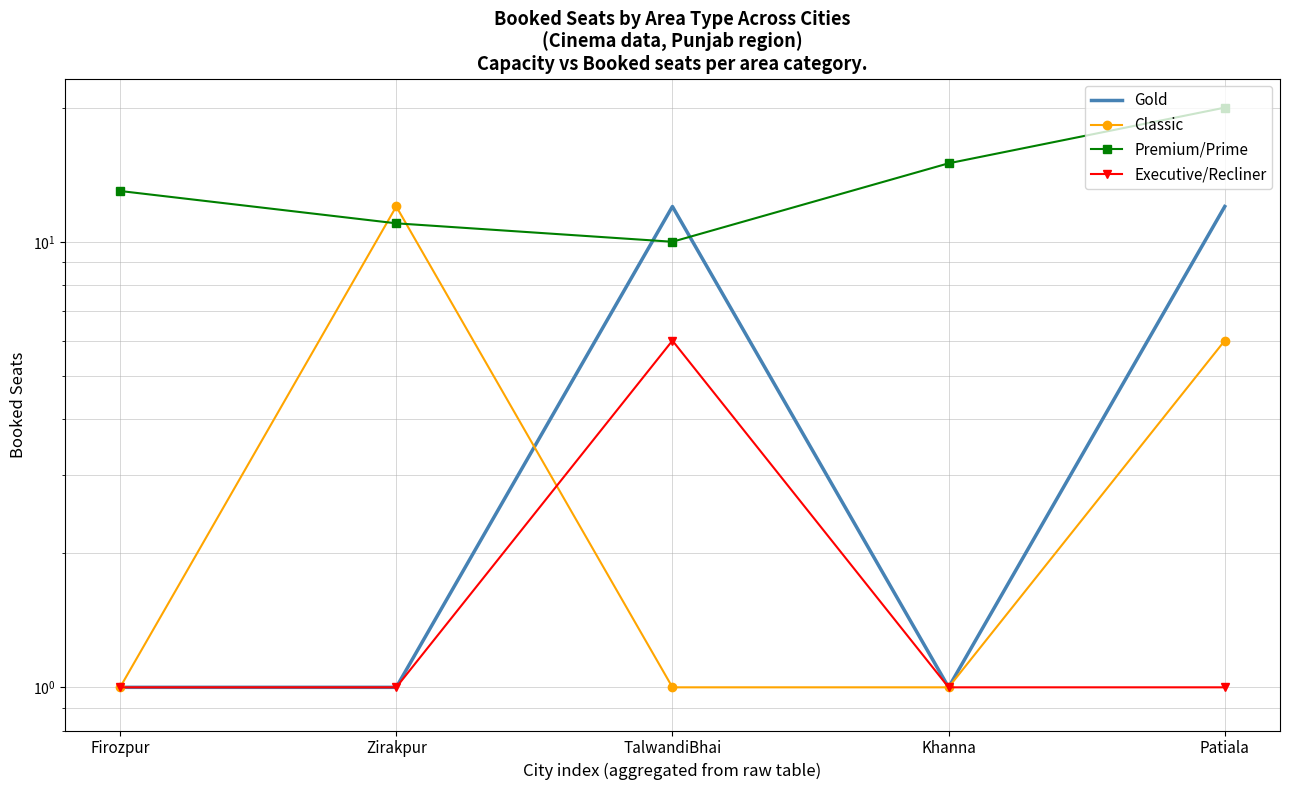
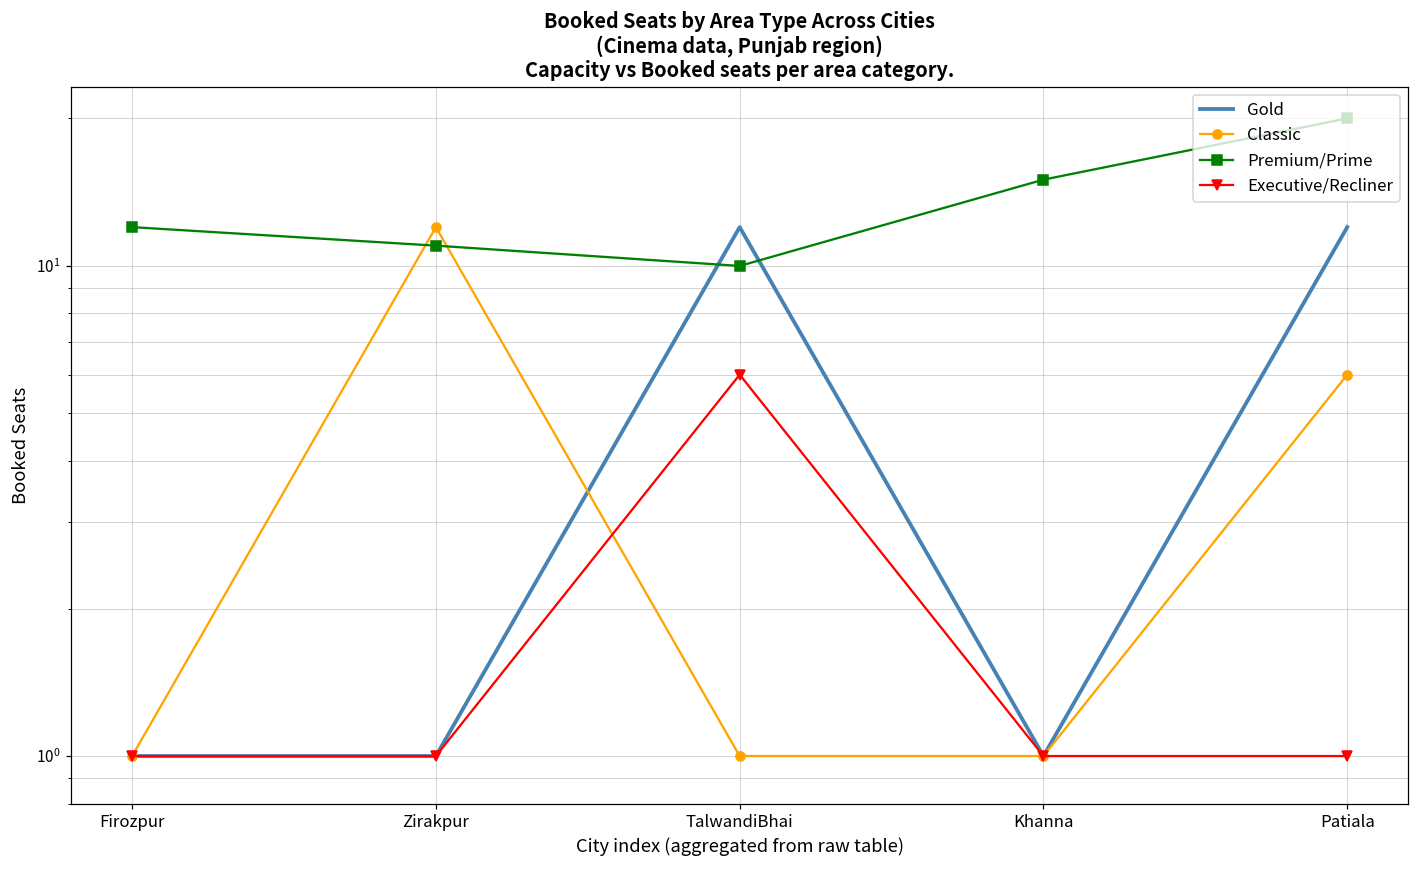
Premium/Prime, Firozpur: 13 -> 12
